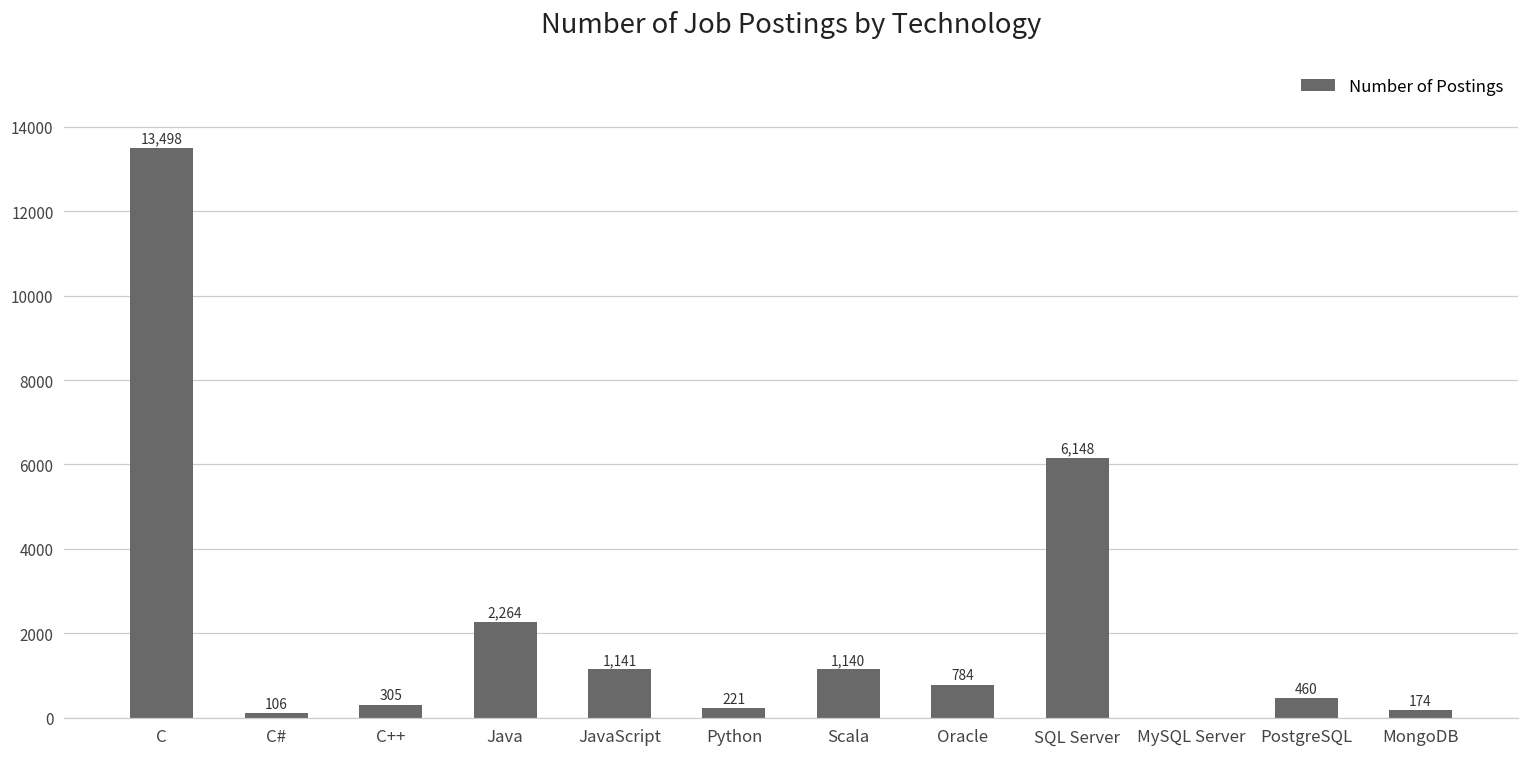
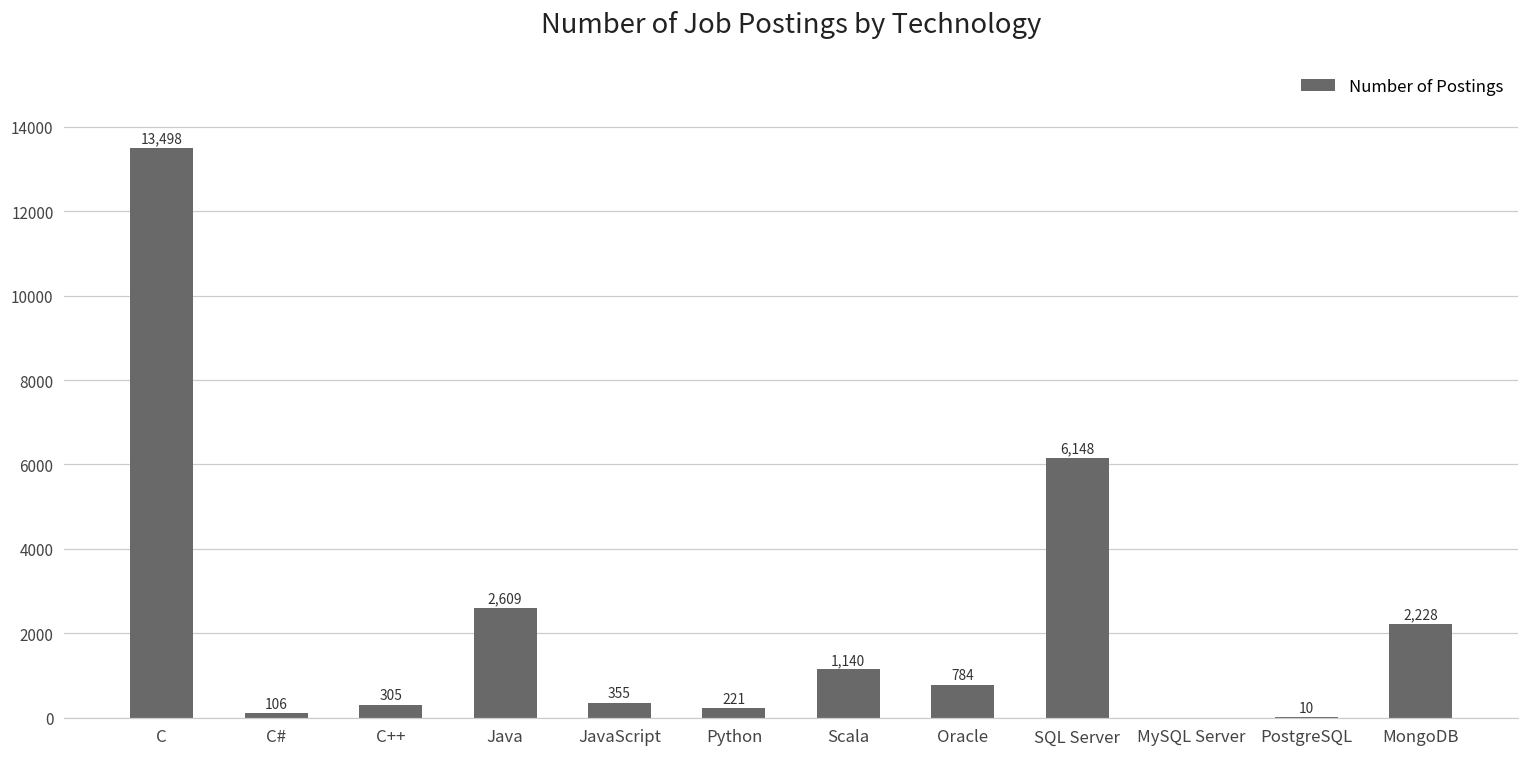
Java: 2,264 -> 2,609
JavaScript: 1,141 -> 355
PostgreSQL: 460 -> 10
MongoDB: 174 -> 2,228
